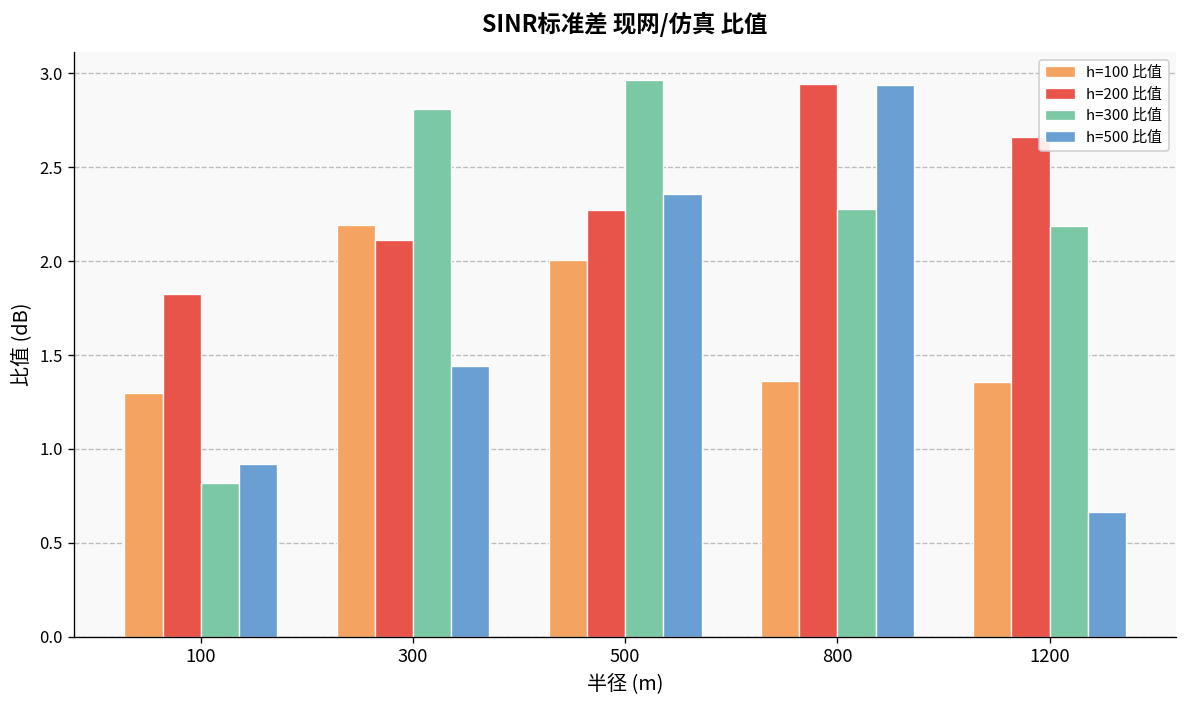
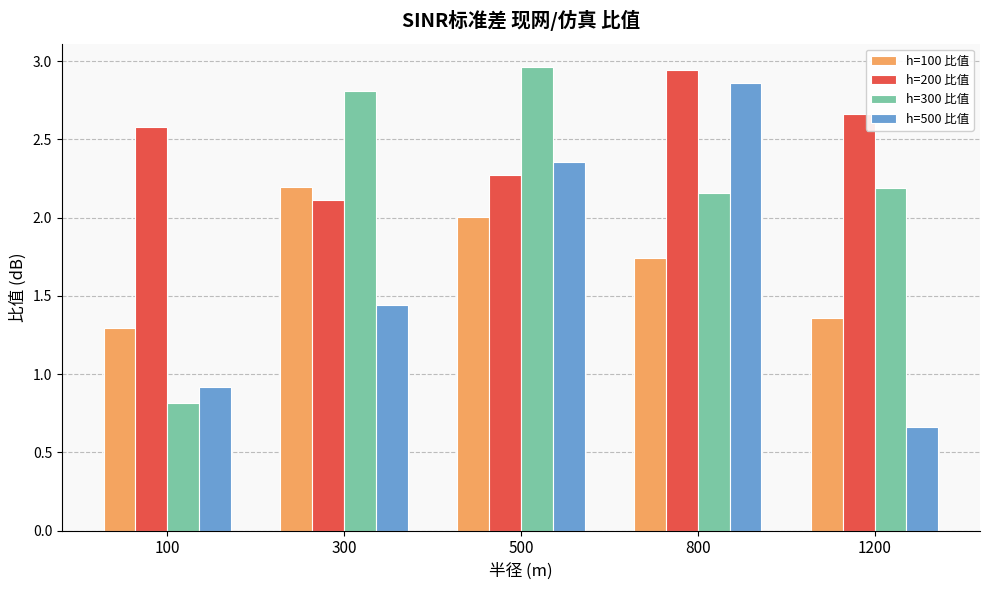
h=200 比值, 100: 1.82 -> 2.58
h=100 比值, 800: 1.36 -> 1.74
h=300 比值, 800: 2.28 -> 2.16
h=500 比值, 800: 2.94 -> 2.86
